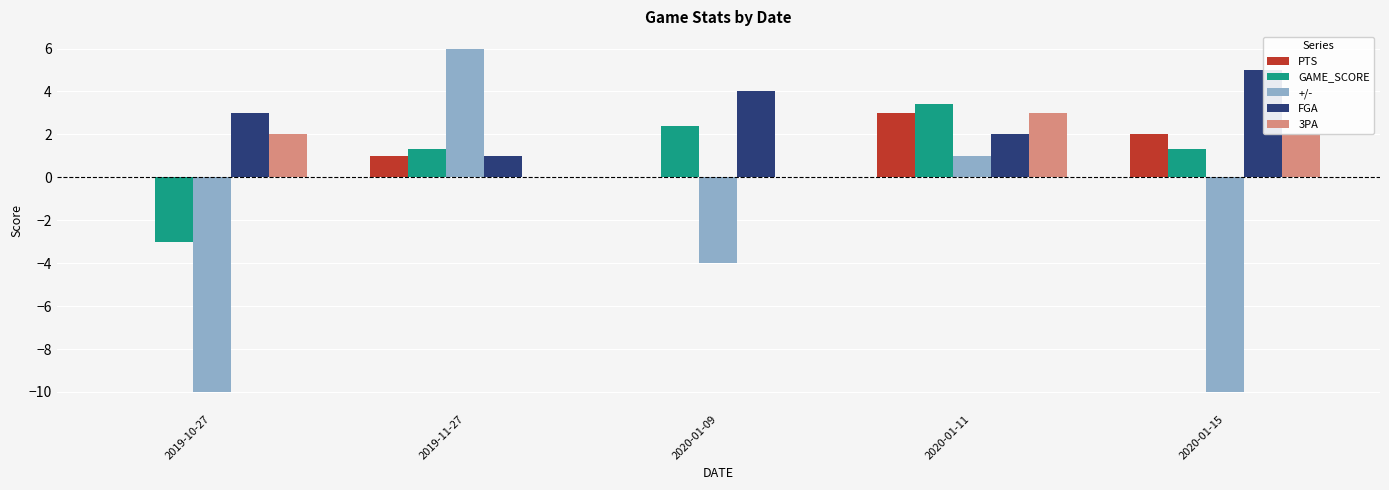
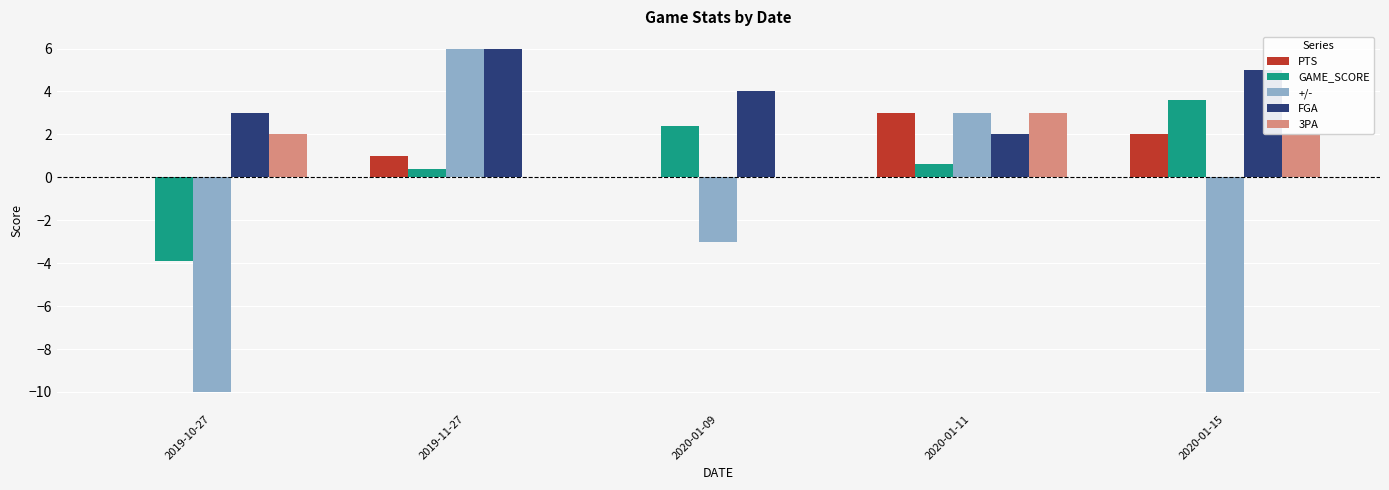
GAME_SCORE, 2019-10-27: -3.0 -> -3.9
GAME_SCORE, 2019-11-27: 1.3 -> 0.4
FGA, 2019-11-27: 1 -> 6
+/-, 2020-01-09: -4 -> -3
GAME_SCORE, 2020-01-11: 3.4 -> 0.6
+/-, 2020-01-11: 1 -> 3
GAME_SCORE, 2020-01-15: 1.3 -> 3.6
